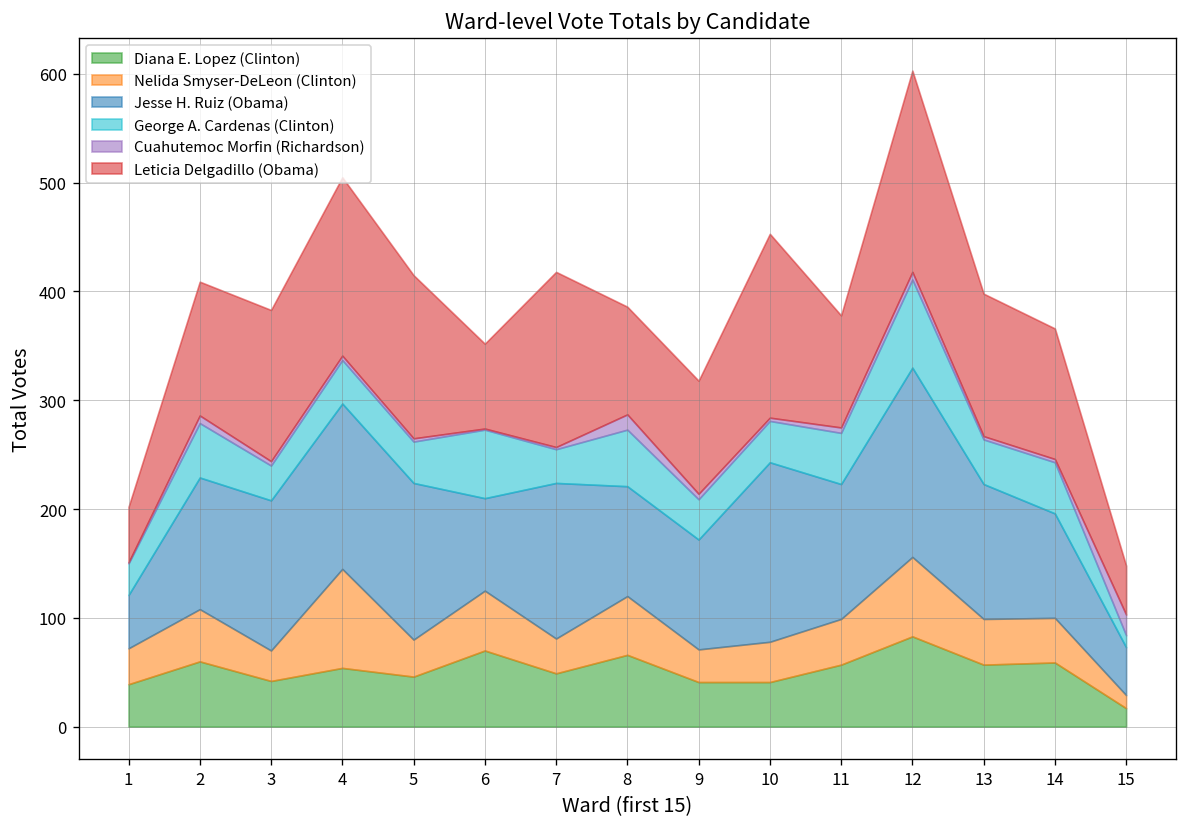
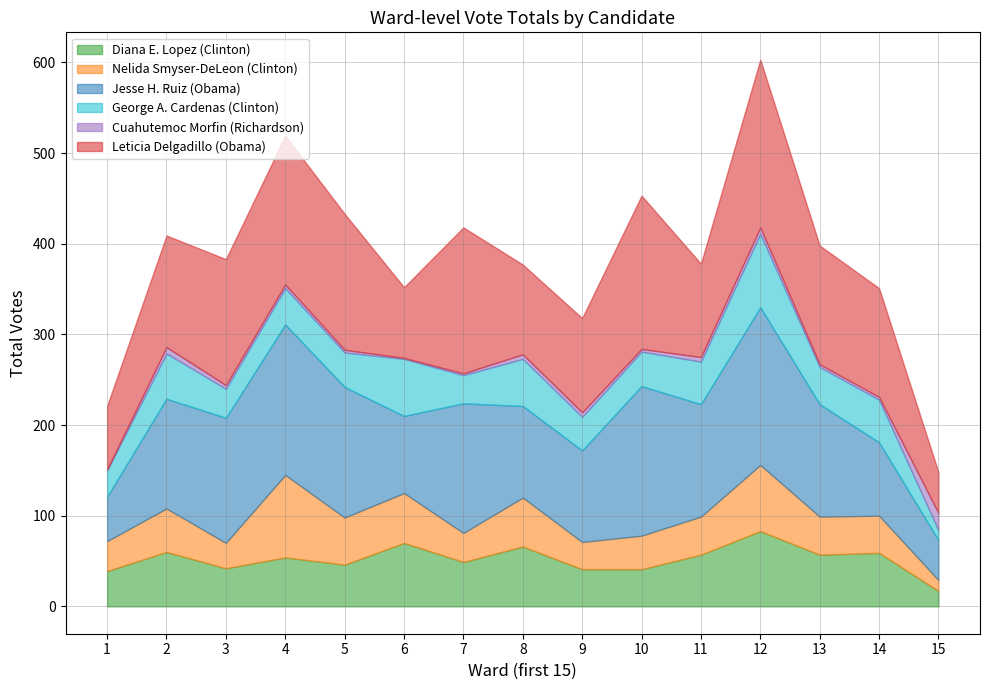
Leticia Delgadillo (Obama), 1: 50 -> 70
Jesse H. Ruiz (Obama), 4: 150 -> 170
Nelida Smyser-DeLeon (Clinton), 5: 30 -> 50
Cuahutemoc Morfin (Richardson), 8: 14 -> 5
Jesse H. Ruiz (Obama), 14: 100 -> 80
